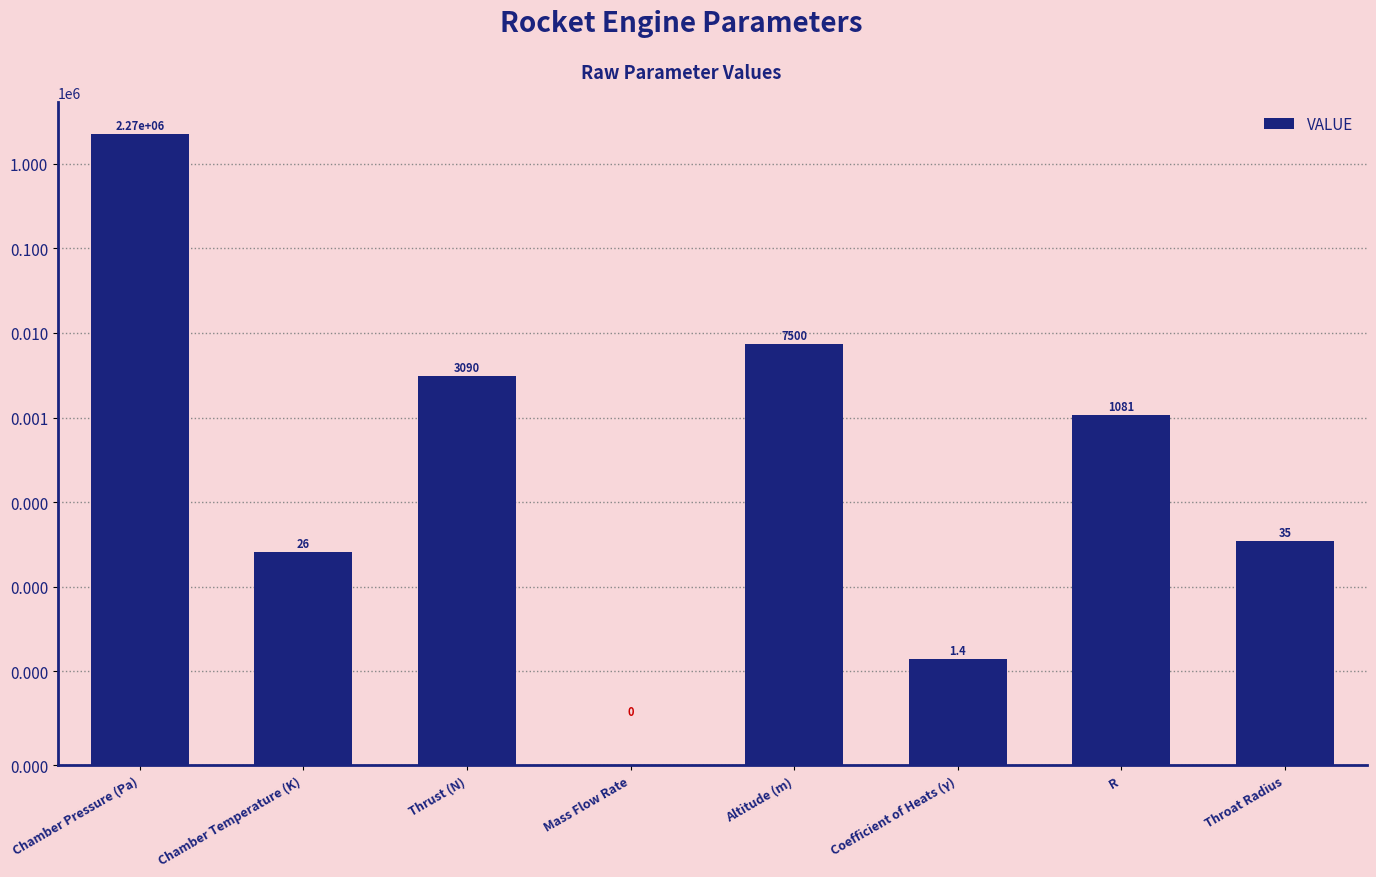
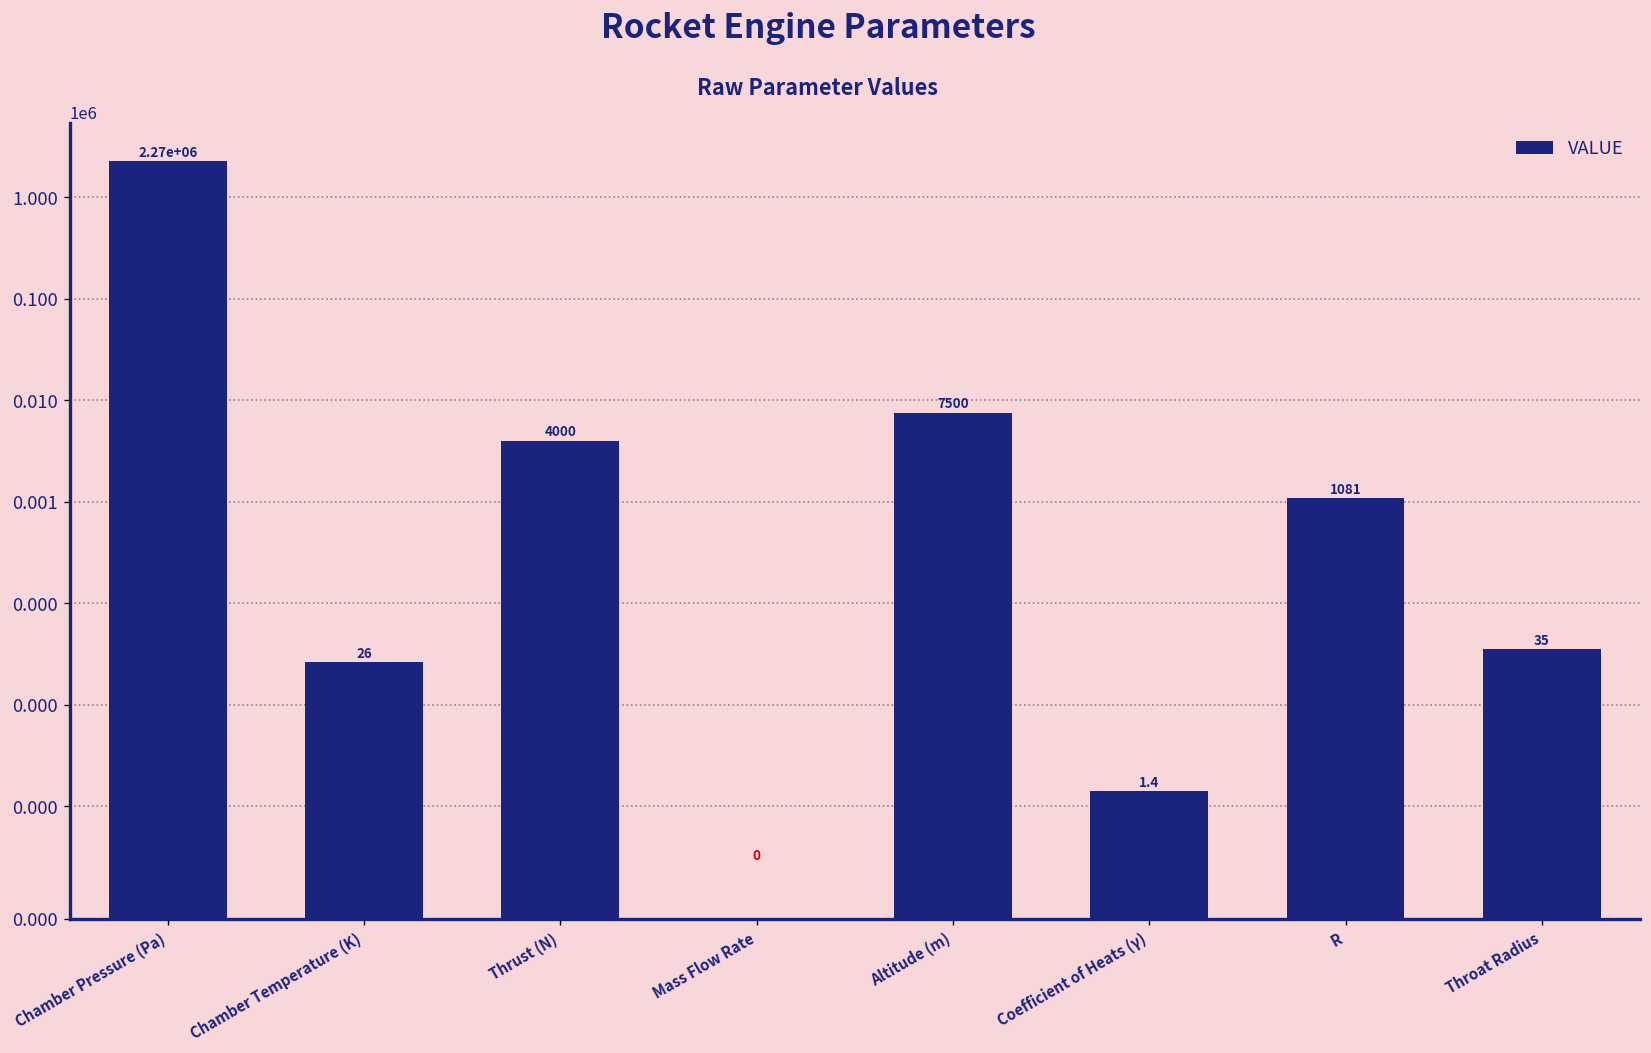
Thrust (N): 3090 -> 4000
